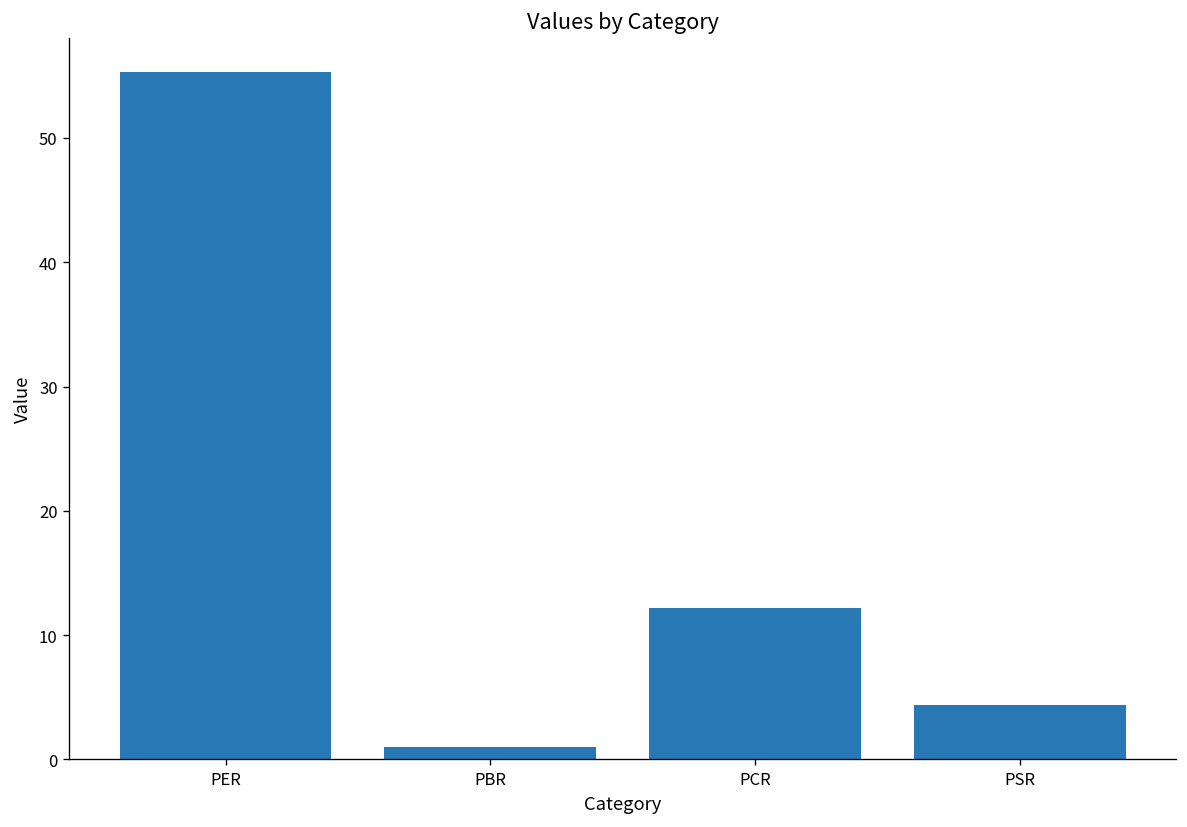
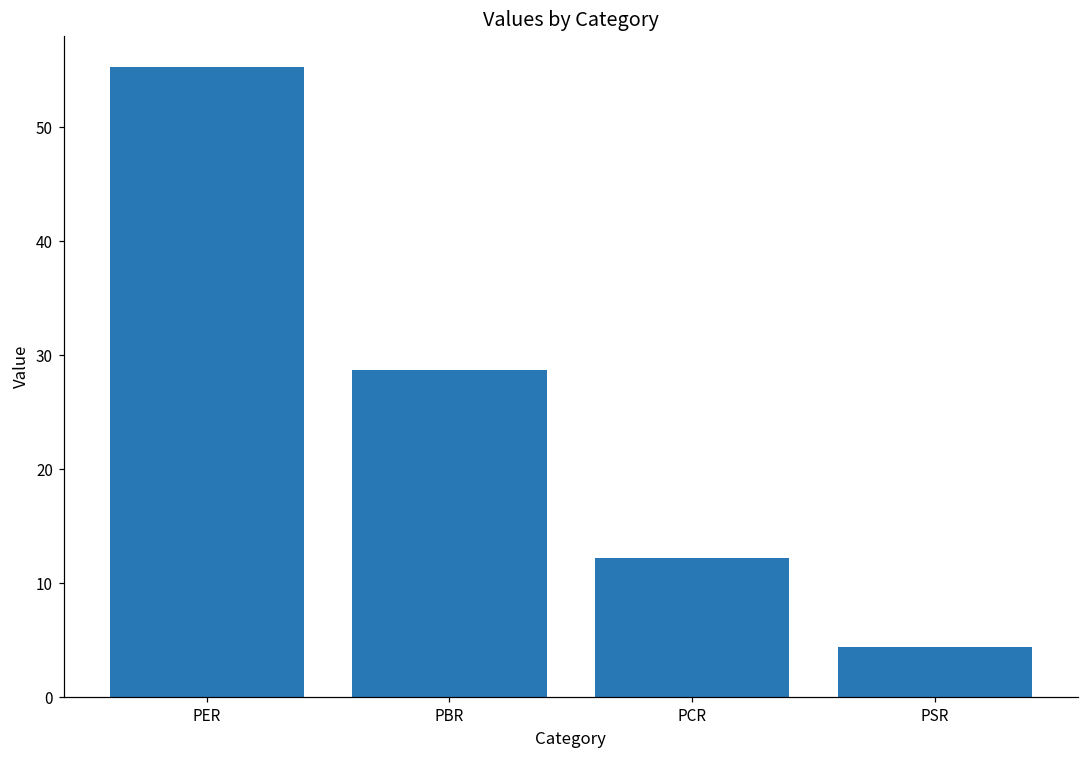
PBR: 1.0 -> 28.7
